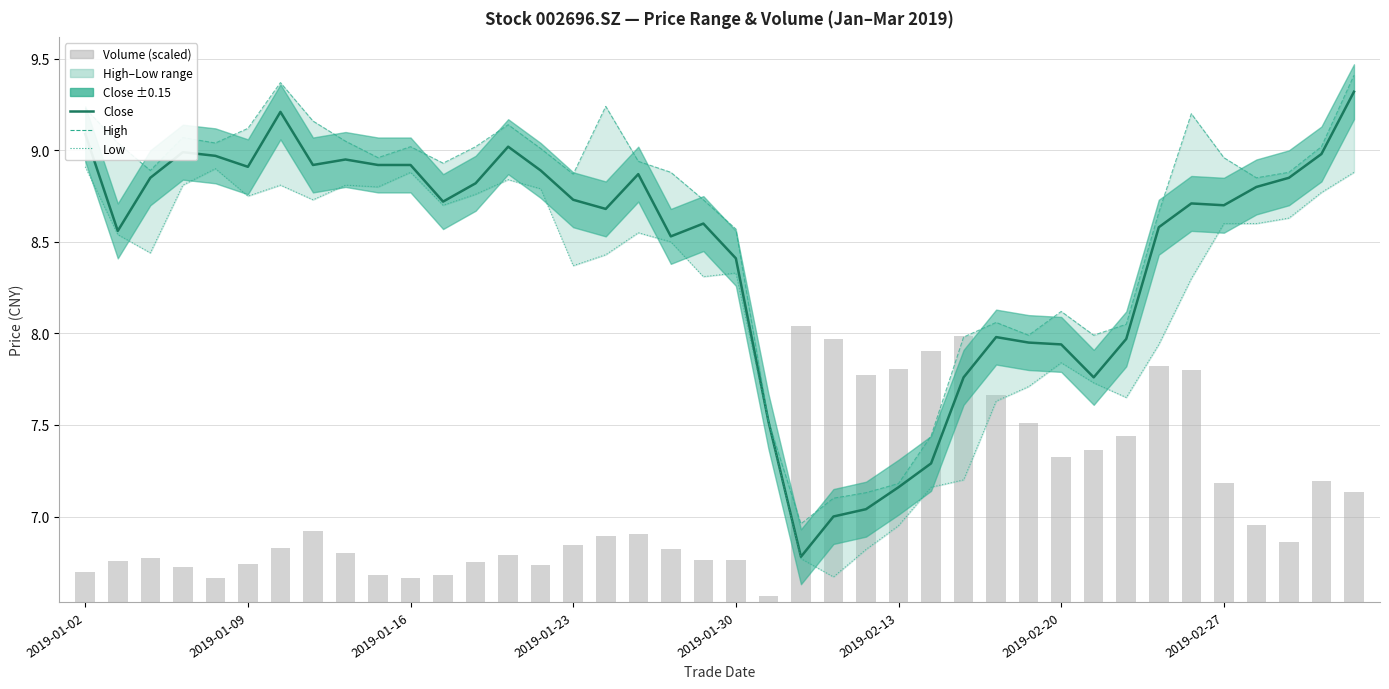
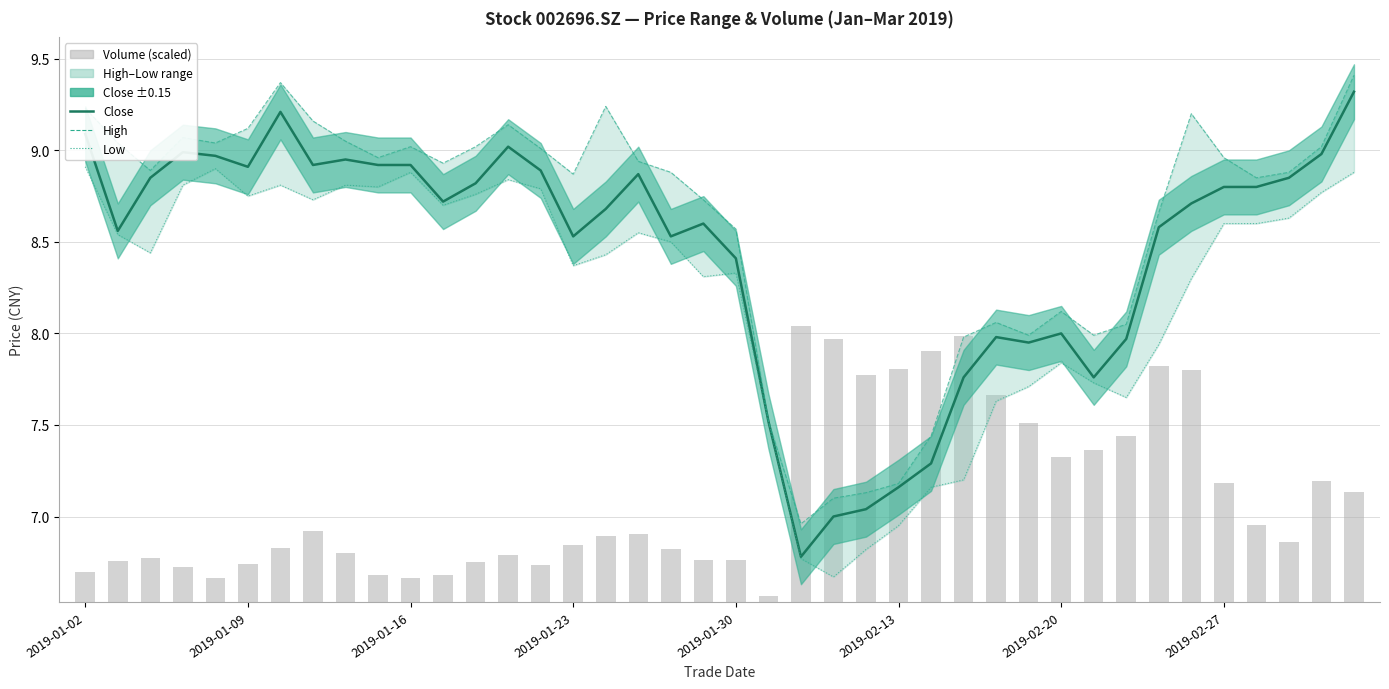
Close, 2019-01-23: 8.73 -> 8.53
Close, 2019-02-20: 7.94 -> 8.00
Close, 2019-02-27: 8.7 -> 8.8
